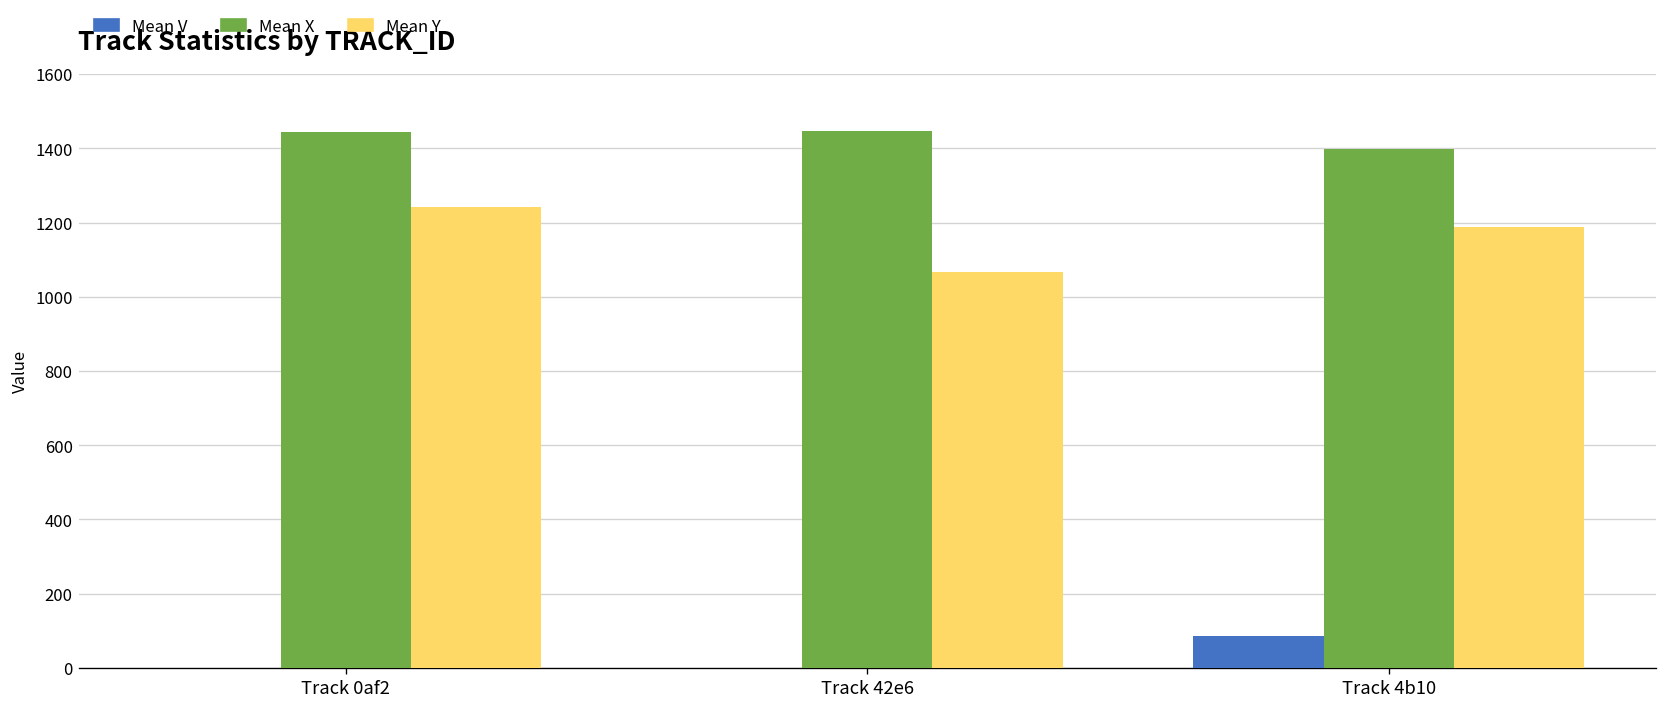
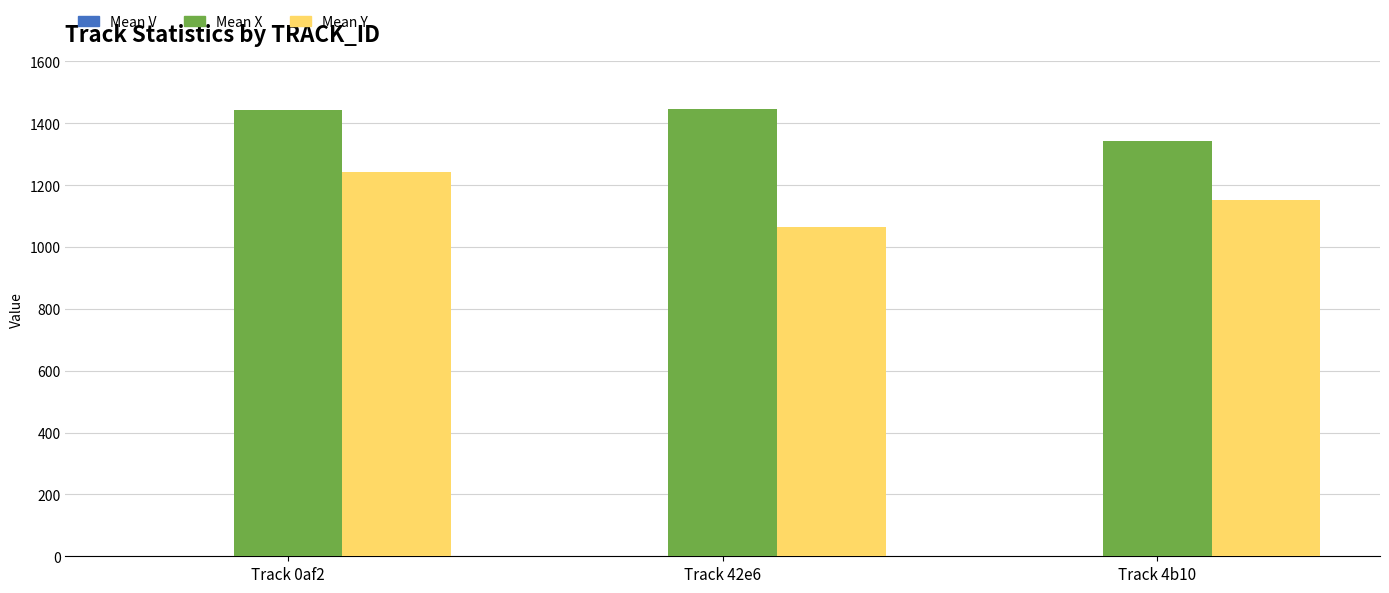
Mean V, Track 4b10: 90 -> 0
Mean X, Track 4b10: 1400 -> 1340
Mean Y, Track 4b10: 1190 -> 1150
